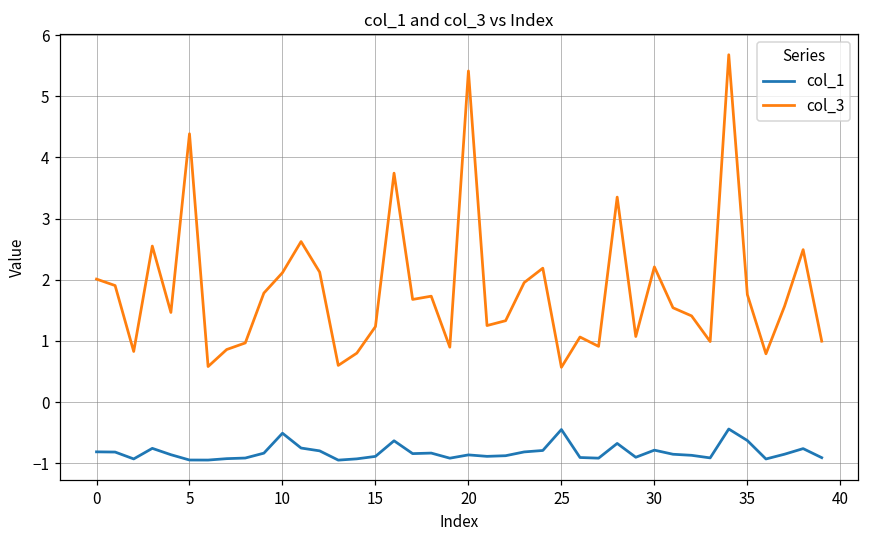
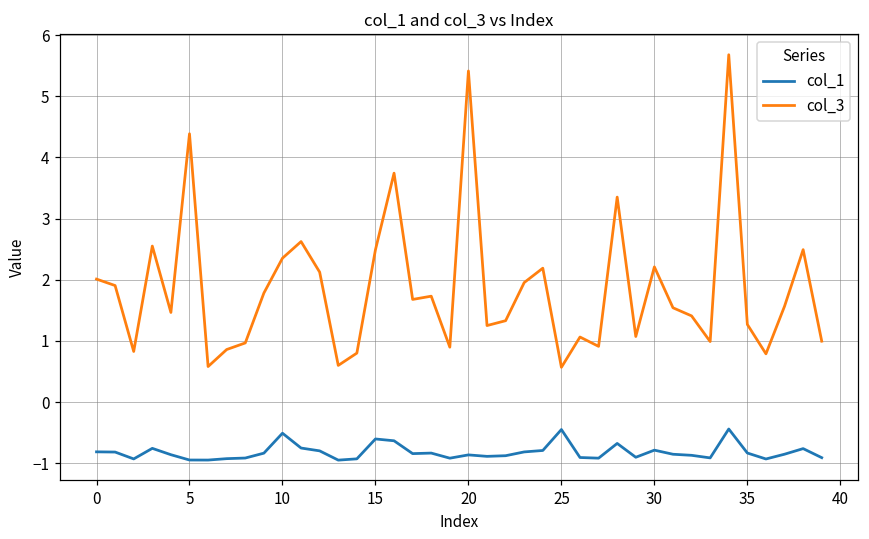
col_3, 10: 2.1 -> 2.4
col_1, 15: -0.9 -> -0.6
col_3, 15: 1.2 -> 2.5
col_1, 35: -0.6 -> -0.8
col_3, 35: 1.8 -> 1.3
